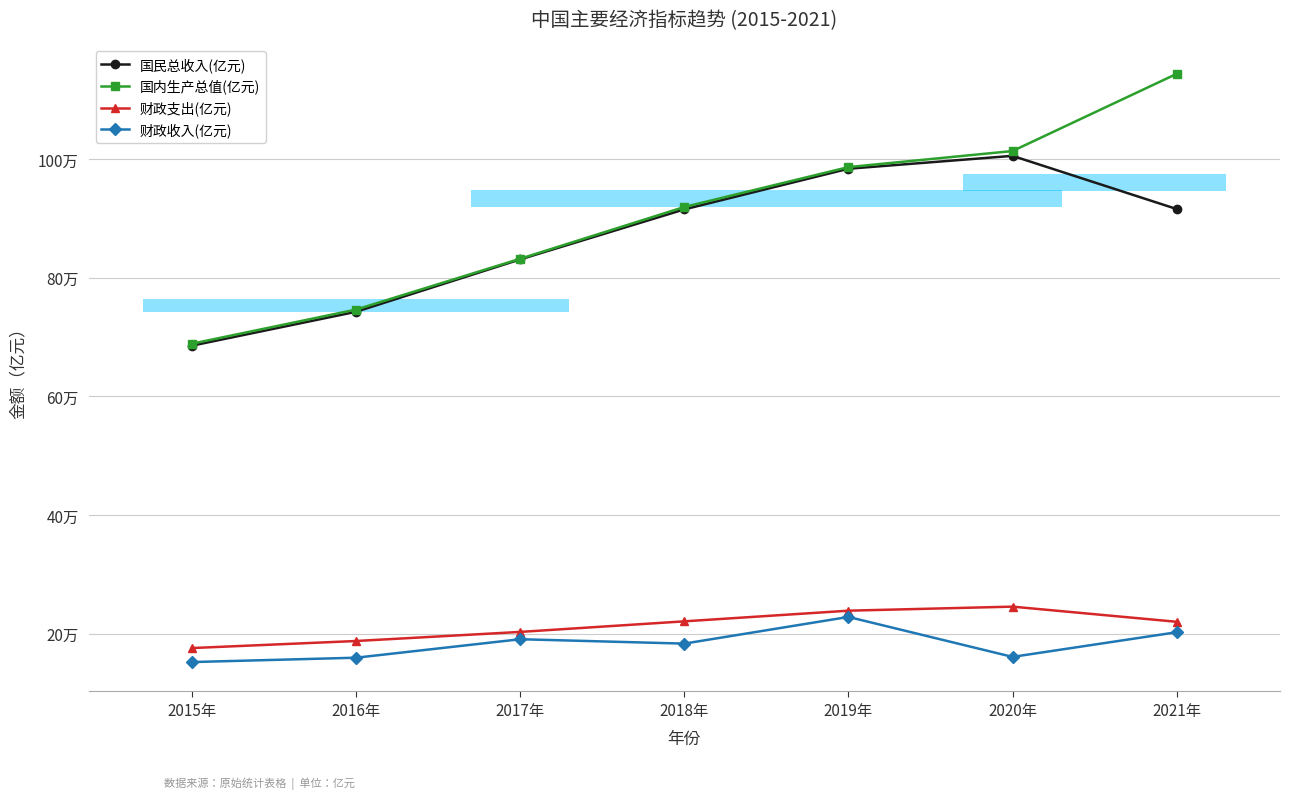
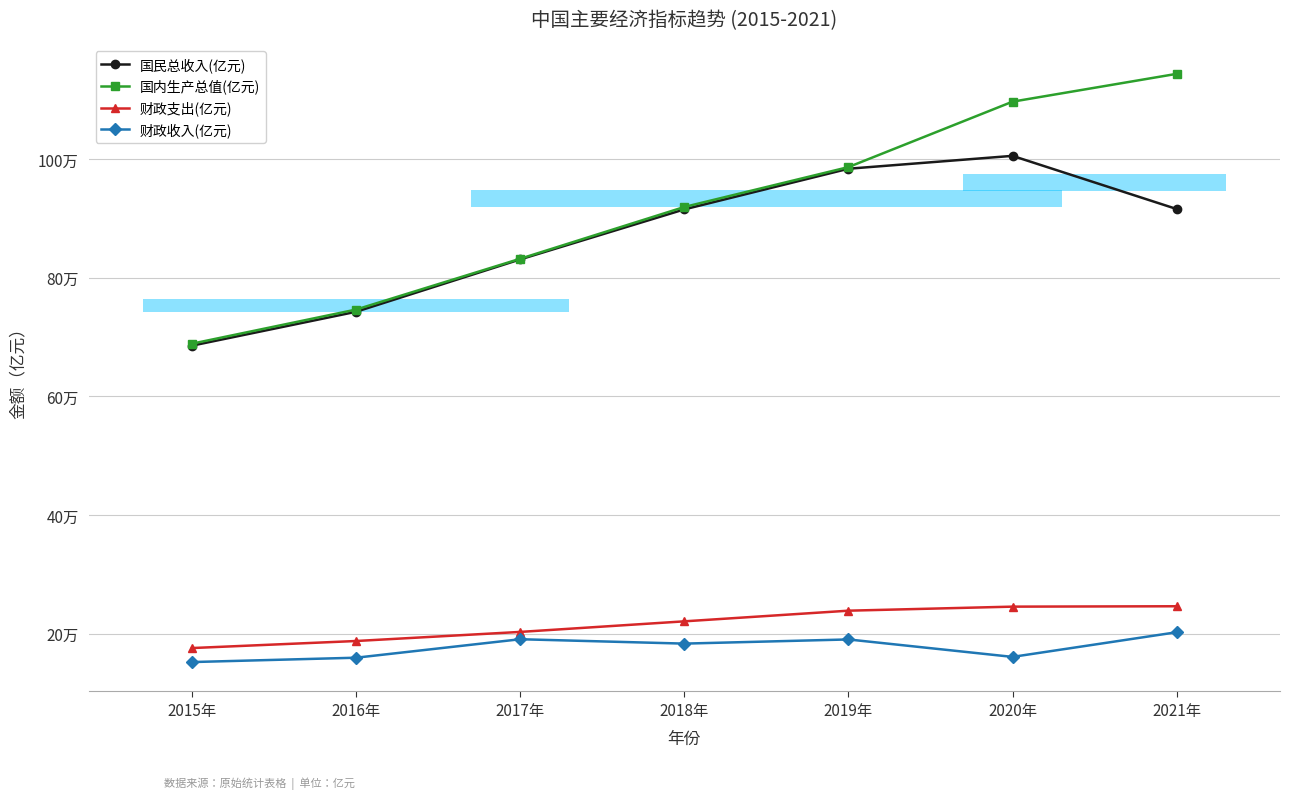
财政收入(亿元), 2019年: 23万 -> 19万
国内生产总值(亿元), 2020年: 101万 -> 110万
财政支出(亿元), 2021年: 22万 -> 25万
